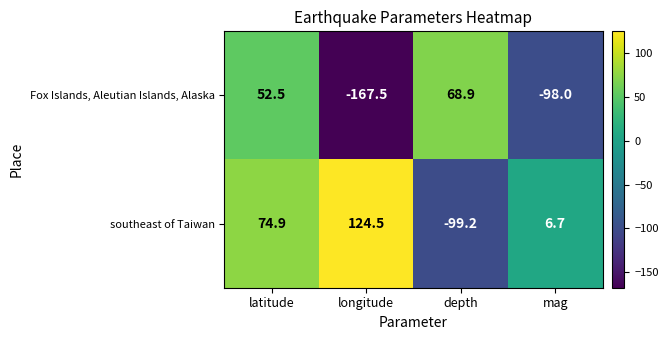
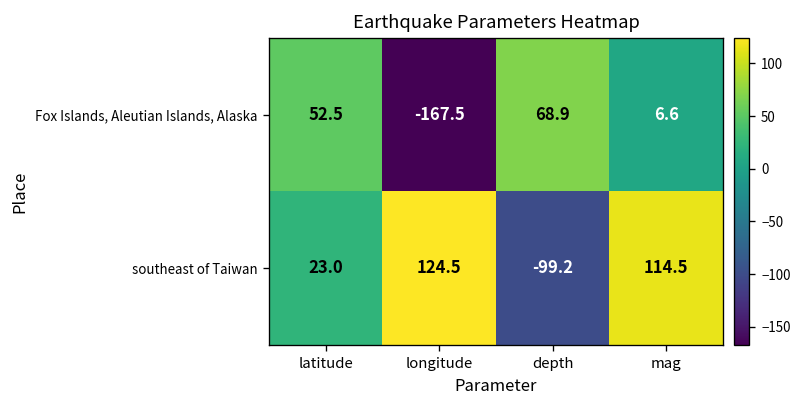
Fox Islands, Aleutian Islands, Alaska, mag: -98.0 -> 6.6
southeast of Taiwan, latitude: 74.9 -> 23.0
southeast of Taiwan, mag: 6.7 -> 114.5
